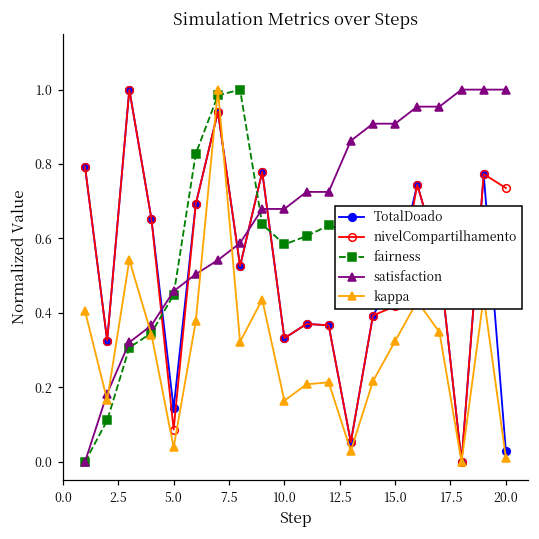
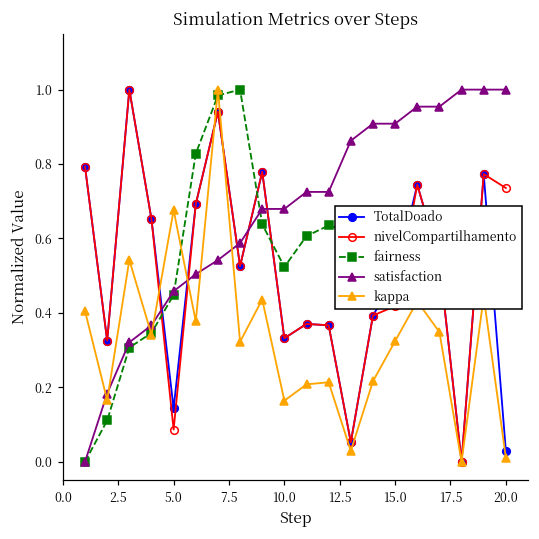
kappa, 5.0: 0.04 -> 0.68
fairness, 10.0: 0.58 -> 0.52
